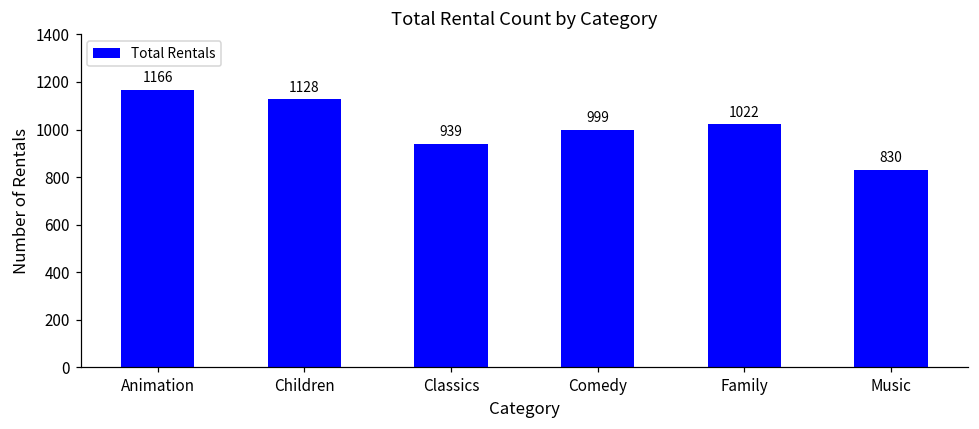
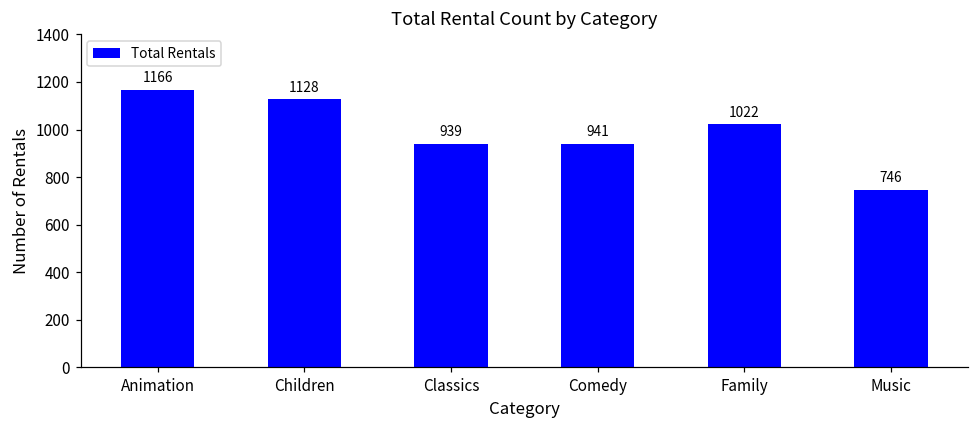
Comedy: 999 -> 941
Music: 830 -> 746
